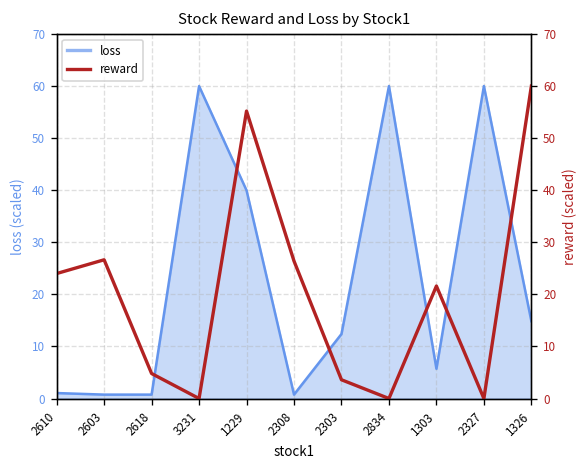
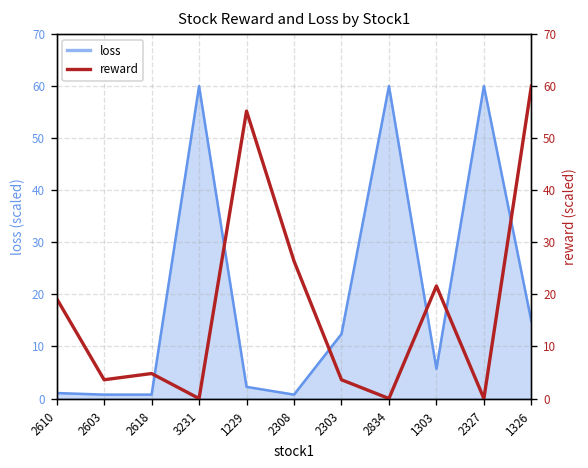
loss, 1229: 40 -> 2
reward, 2610: 24 -> 19
reward, 2603: 27 -> 4
